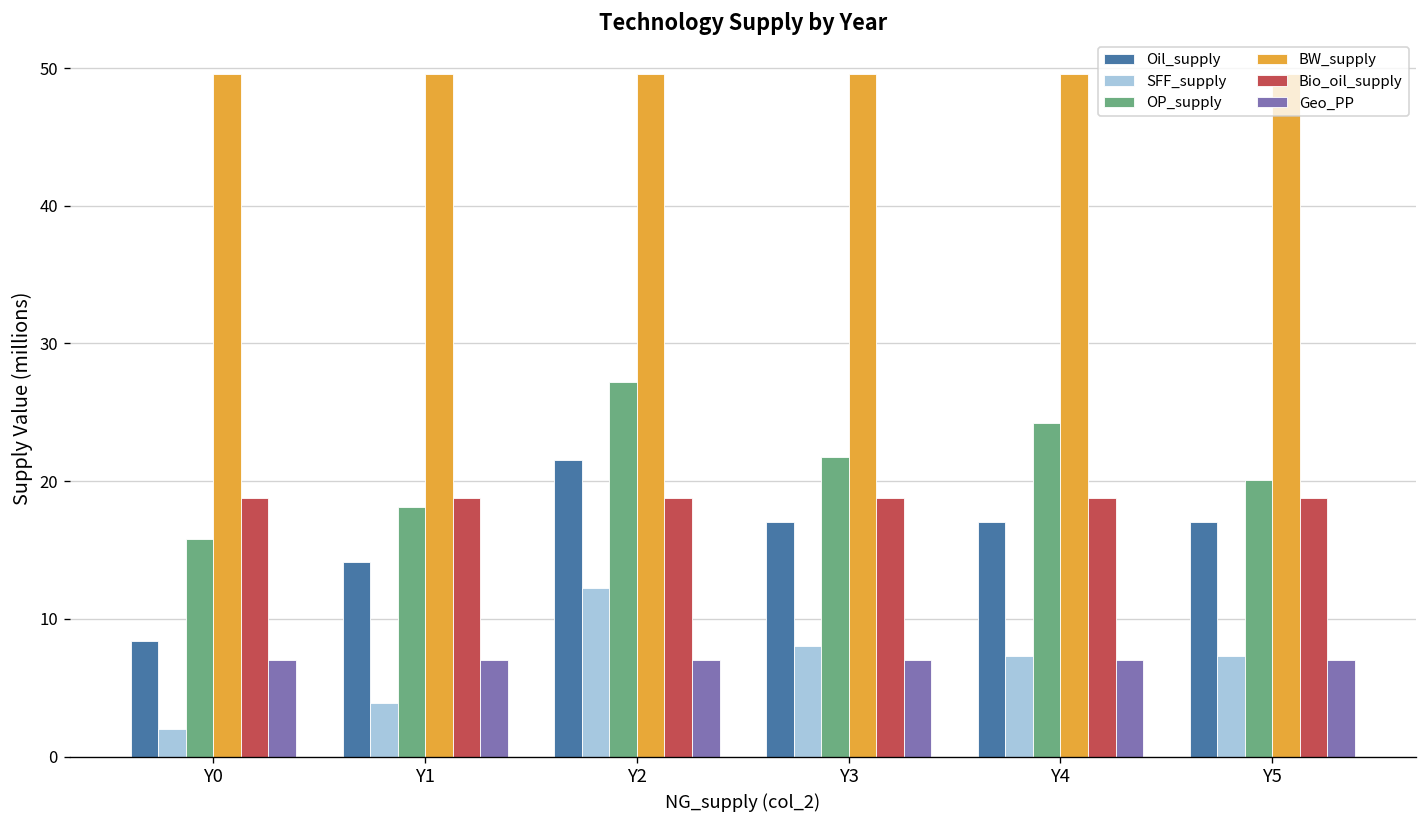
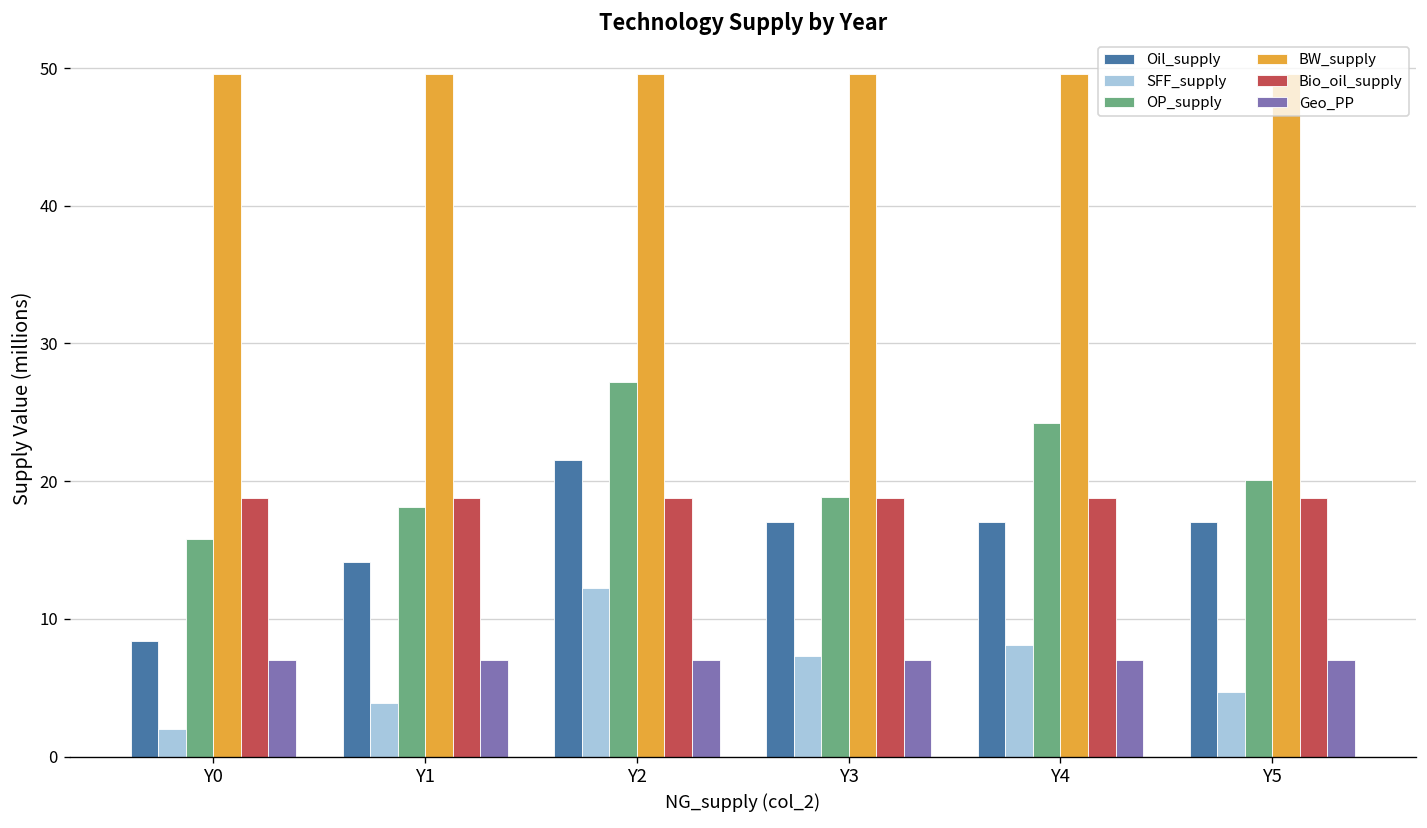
SFF_supply, Y3: 8.0 -> 7.3
OP_supply, Y3: 21.7 -> 18.8
SFF_supply, Y4: 7.3 -> 8.1
SFF_supply, Y5: 7.3 -> 4.7
